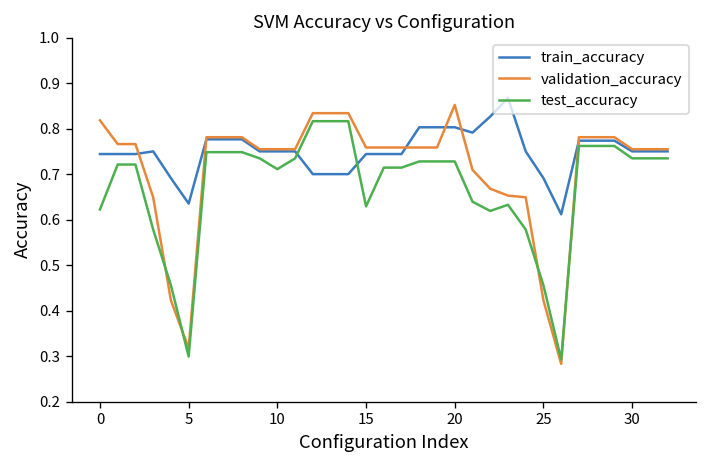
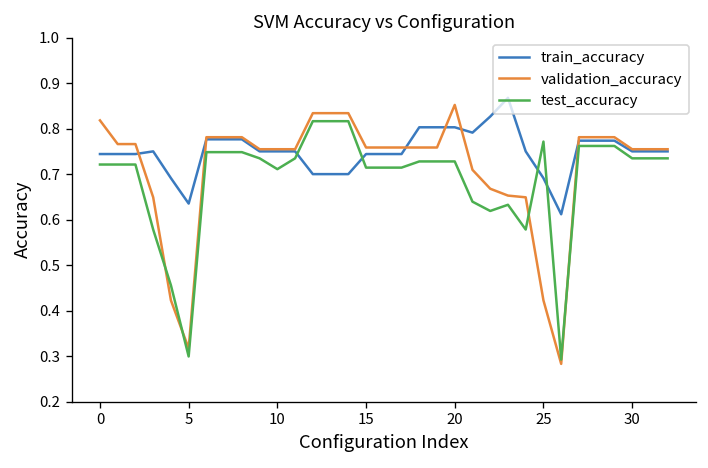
test_accuracy, 0: 0.62 -> 0.72
test_accuracy, 15: 0.63 -> 0.71
test_accuracy, 25: 0.46 -> 0.77
